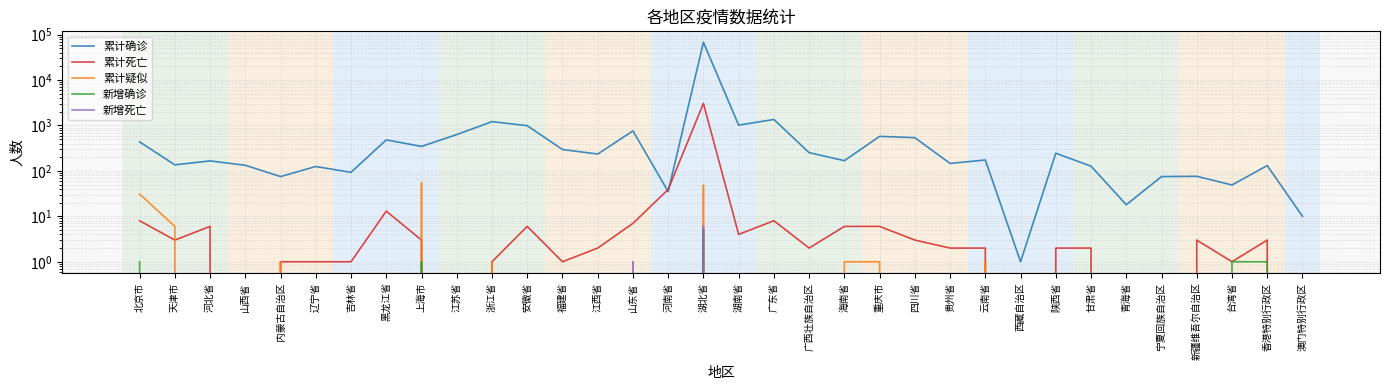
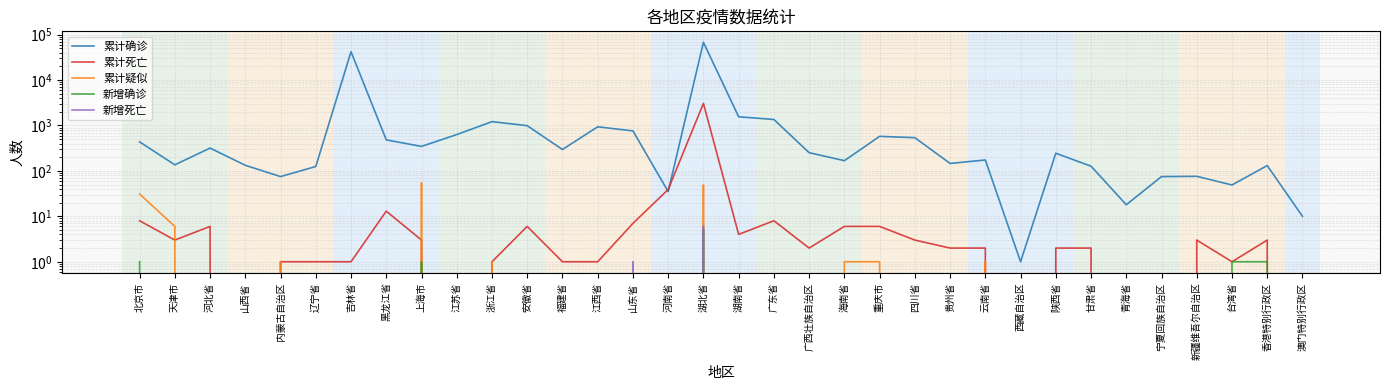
累计确诊, 河北省: 170 -> 300
累计确诊, 吉林省: 90 -> 40000
累计确诊, 江西省: 200 -> 900
累计死亡, 江西省: 2 -> 1
累计确诊, 湖南省: 1000 -> 1600
